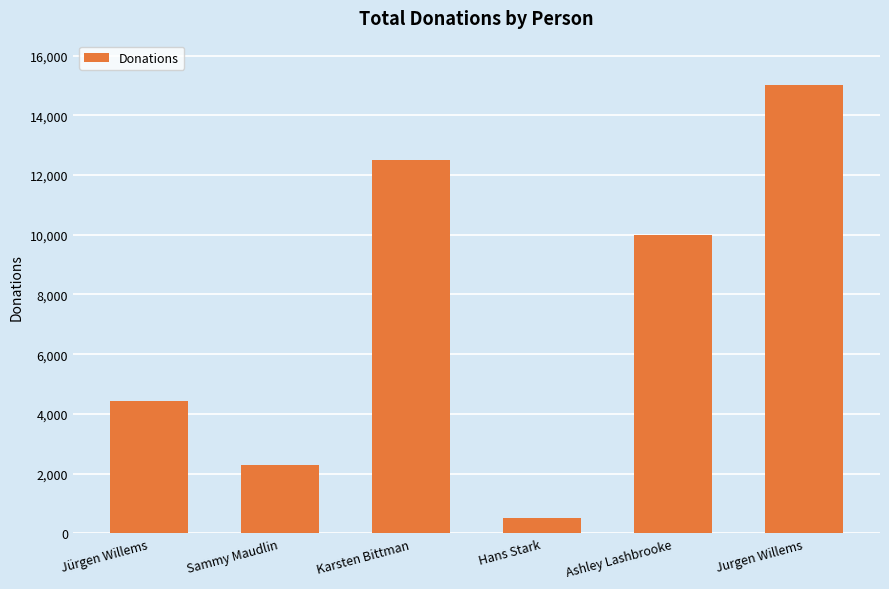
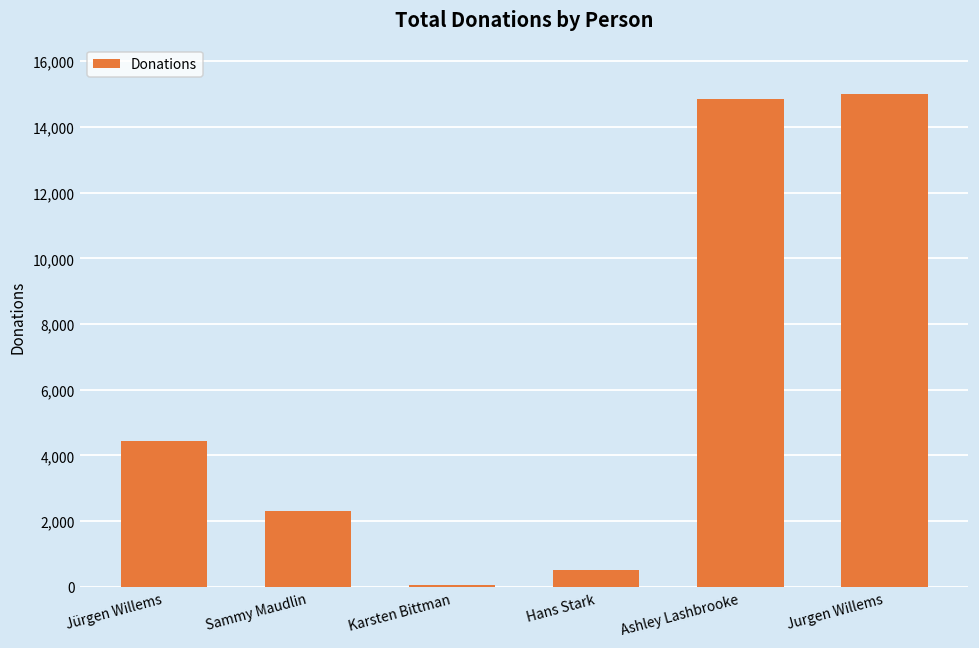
Karsten Bittman: 12,500 -> 0
Ashley Lashbrooke: 10,000 -> 14,800
